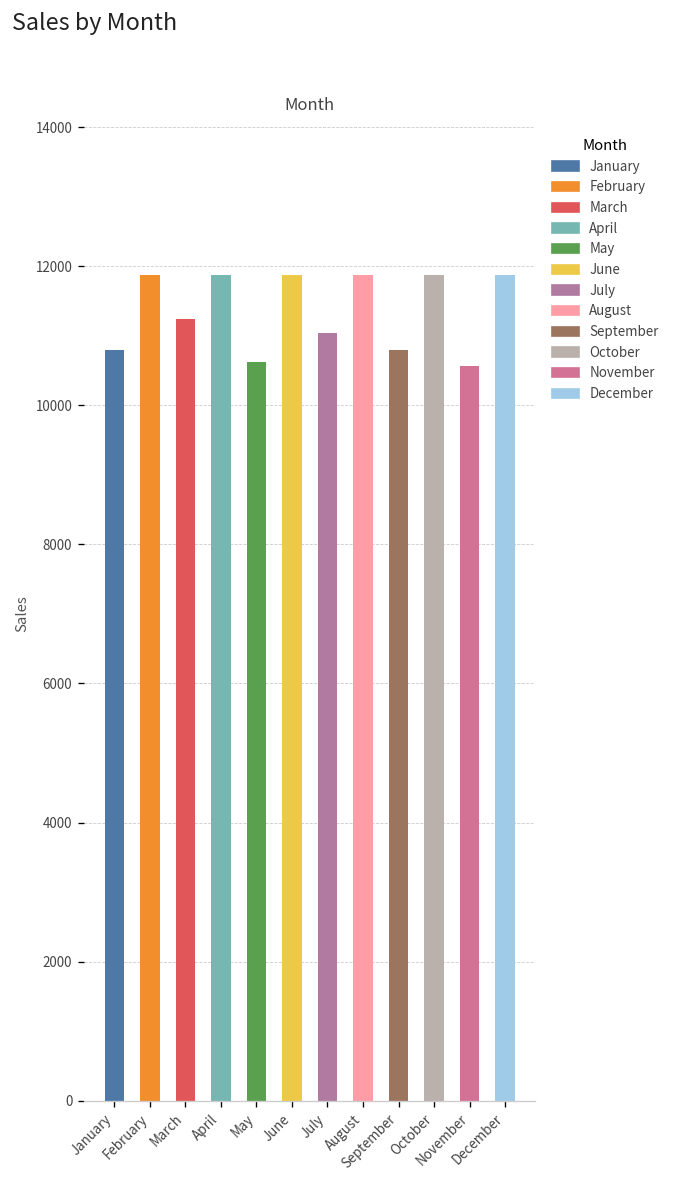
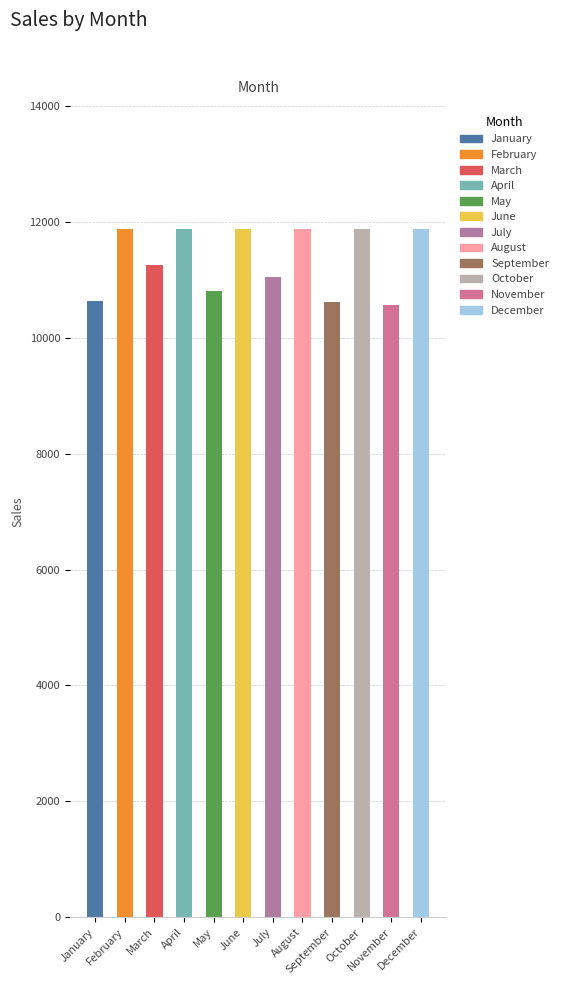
January: 10800 -> 10600
May: 10600 -> 10800
September: 10800 -> 10600
